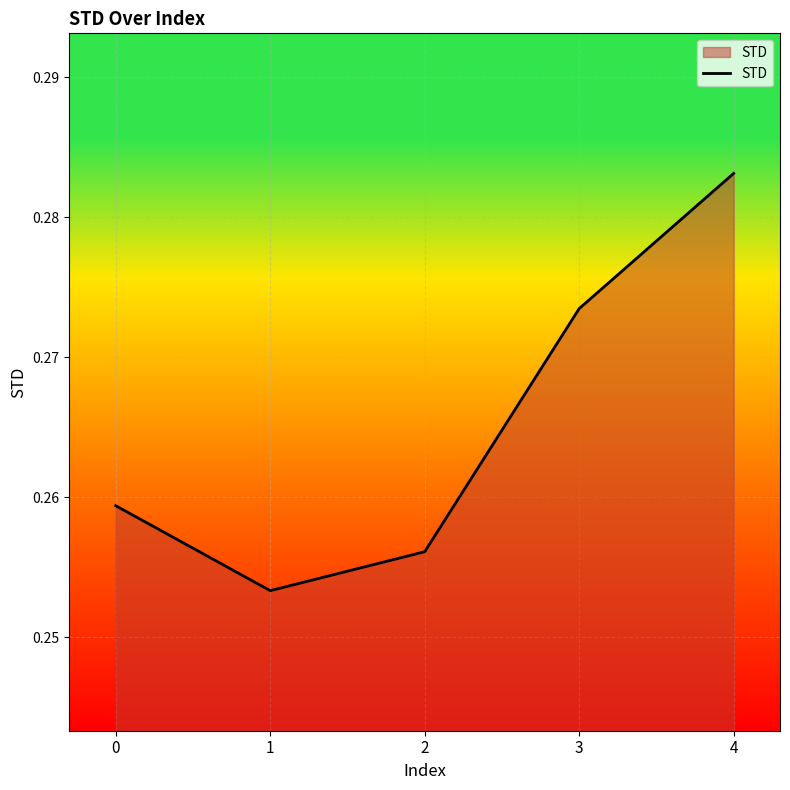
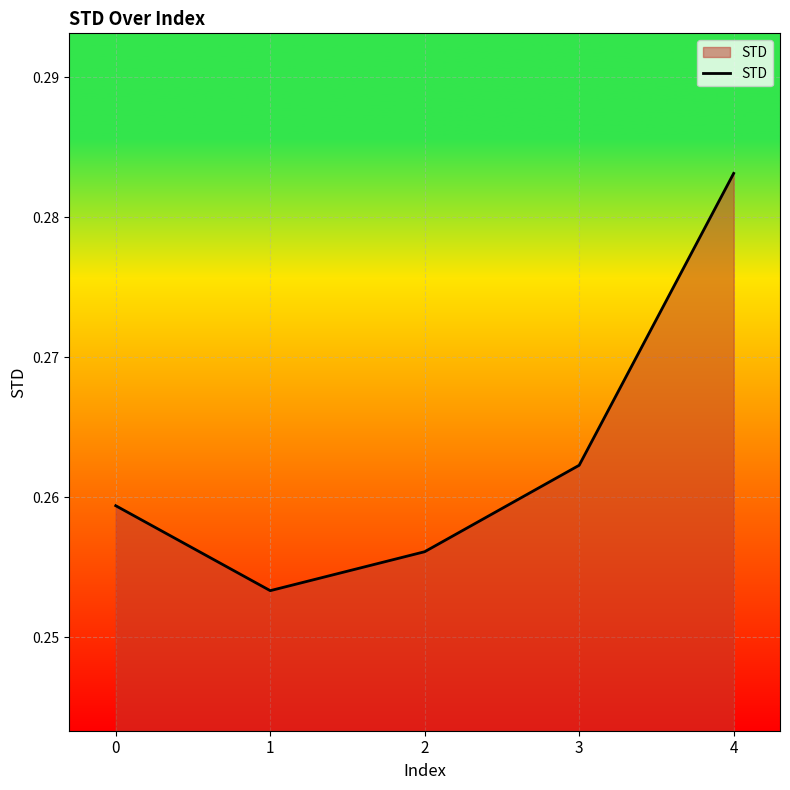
3: 0.2735 -> 0.2623
